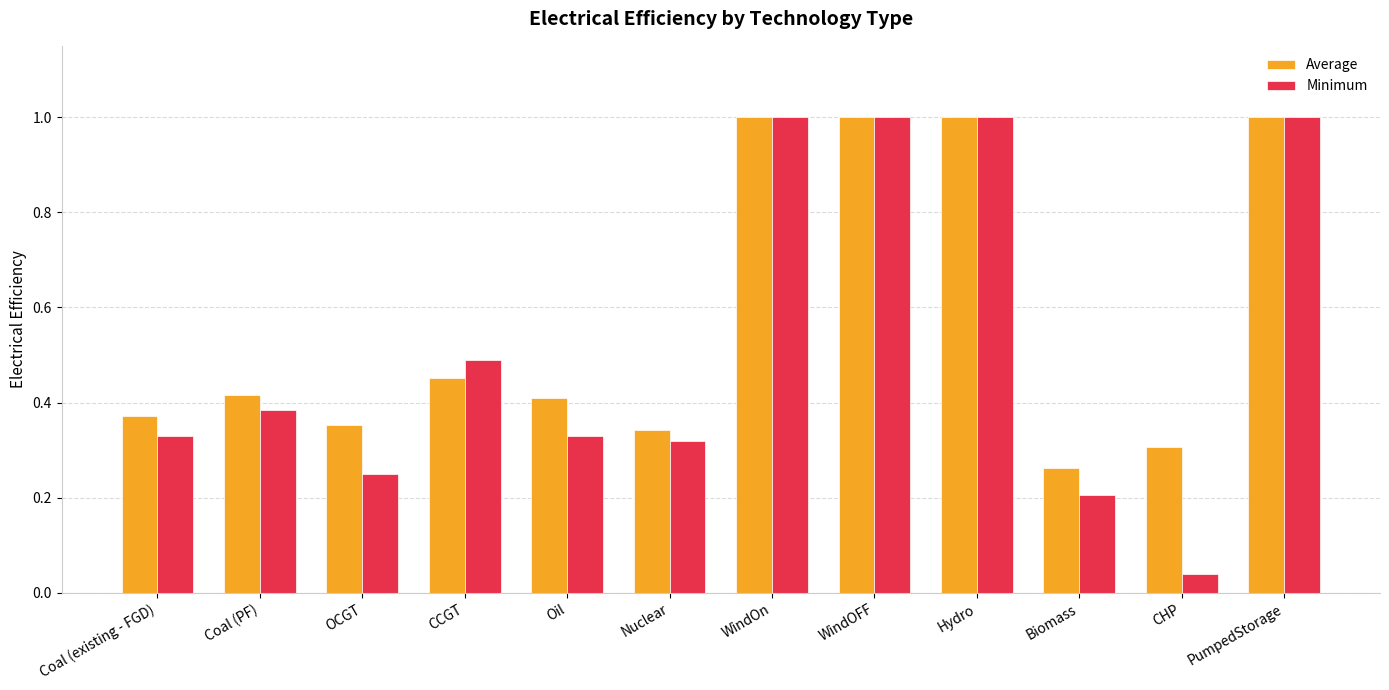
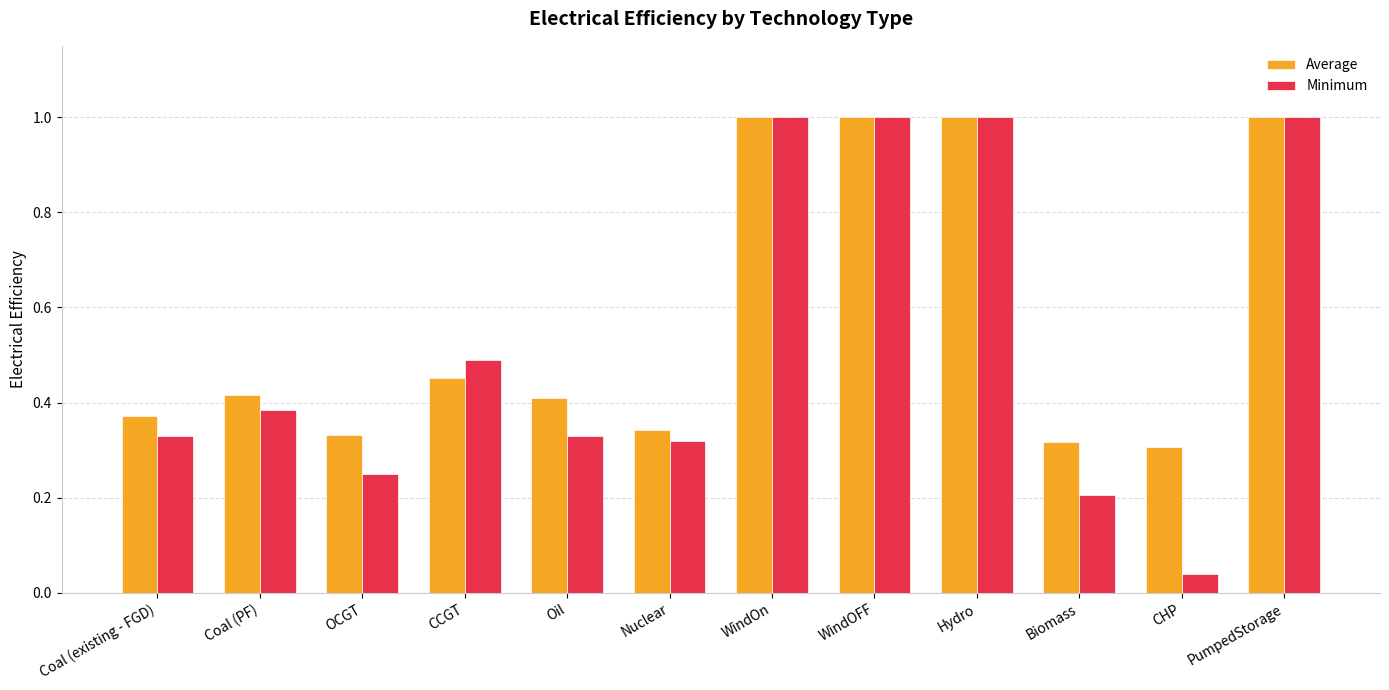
Average, OCGT: 0.35 -> 0.33
Average, Biomass: 0.26 -> 0.32
